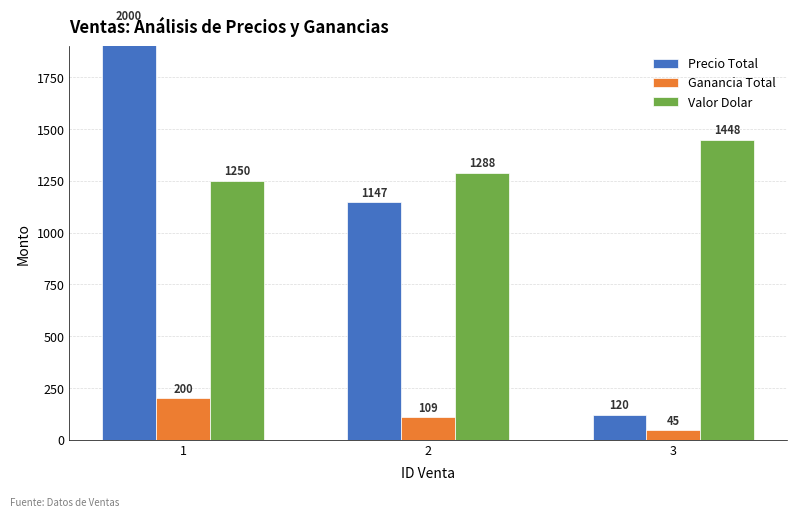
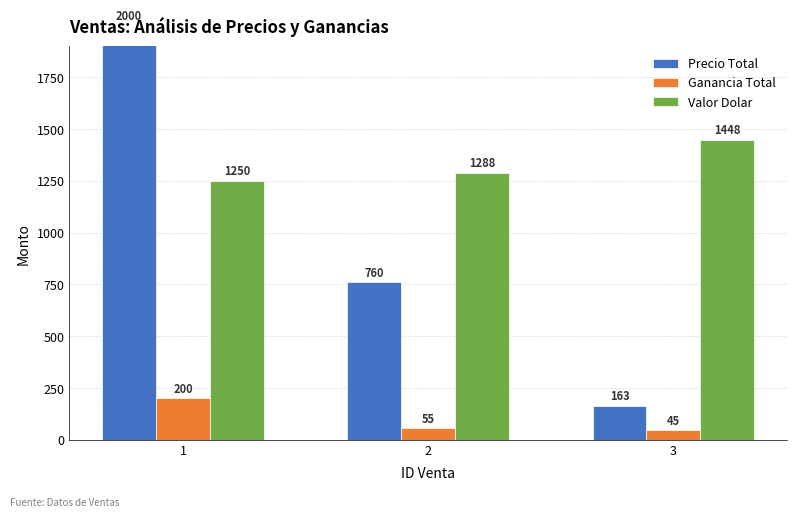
Precio Total, 2: 1147 -> 760
Ganancia Total, 2: 109 -> 55
Precio Total, 3: 120 -> 163
